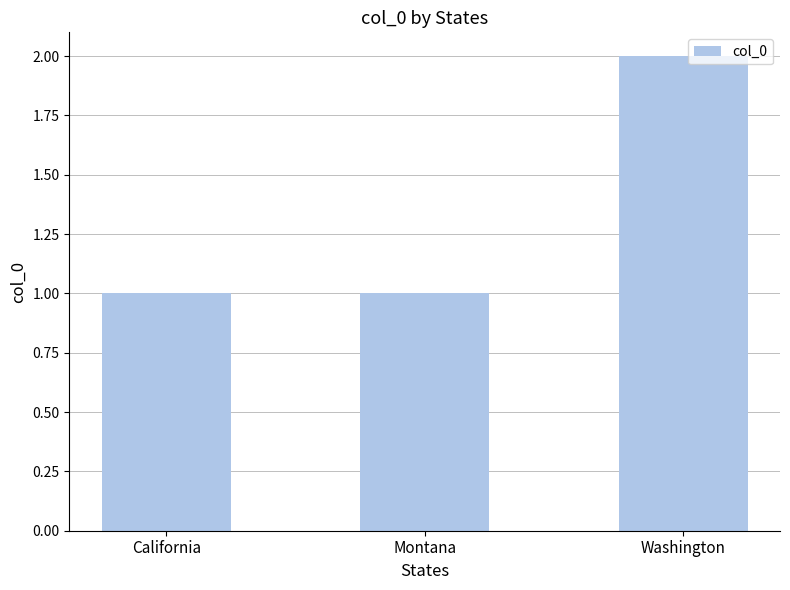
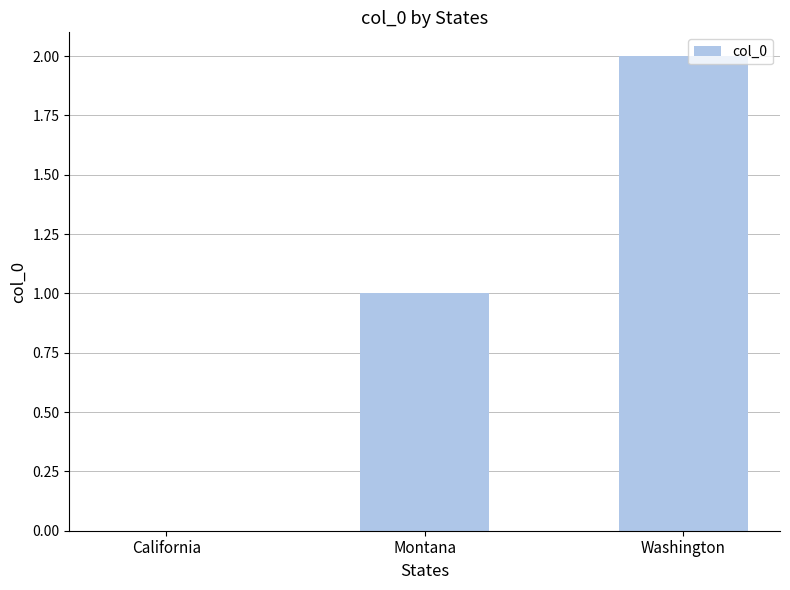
California: 1 -> 0
